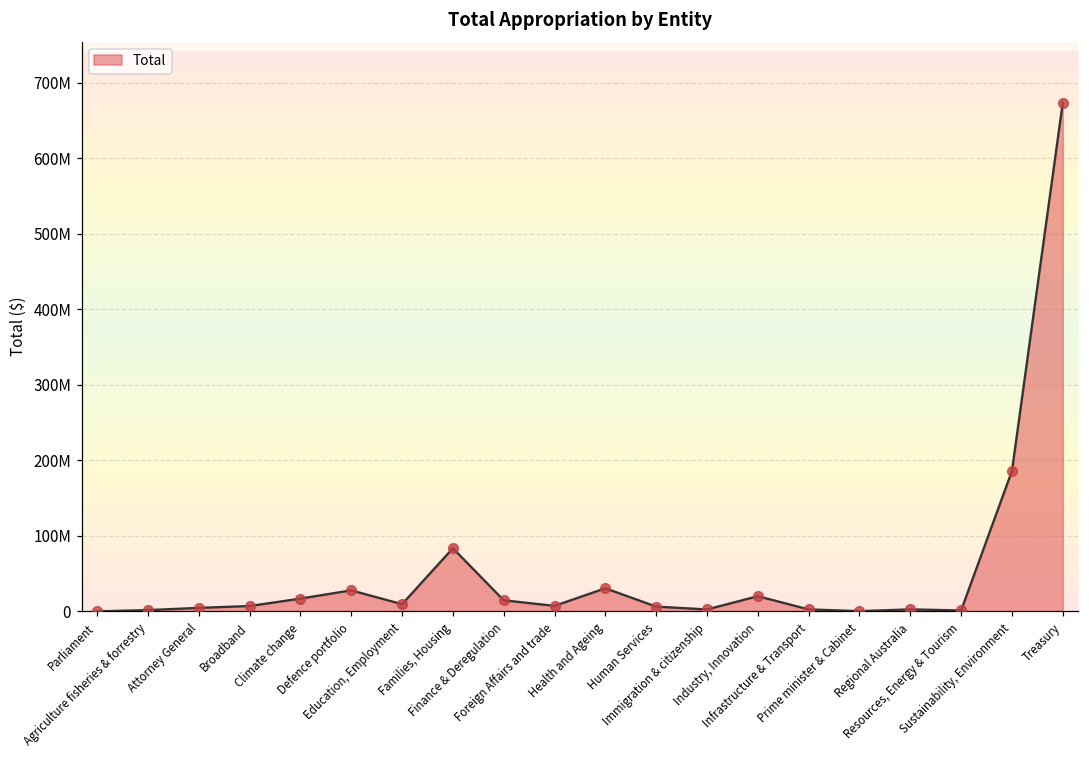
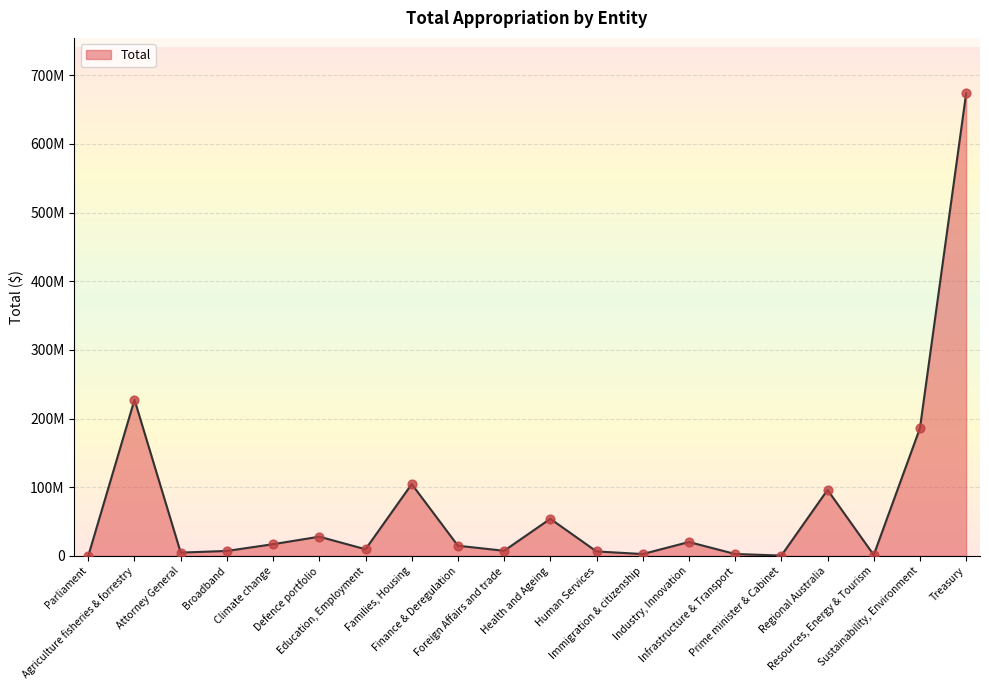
Agriculture fisheries & forrestry: 0 -> 230000000
Families, Housing: 80000000 -> 100000000
Health and Ageing: 30000000 -> 50000000
Regional Australia: 0 -> 100000000
